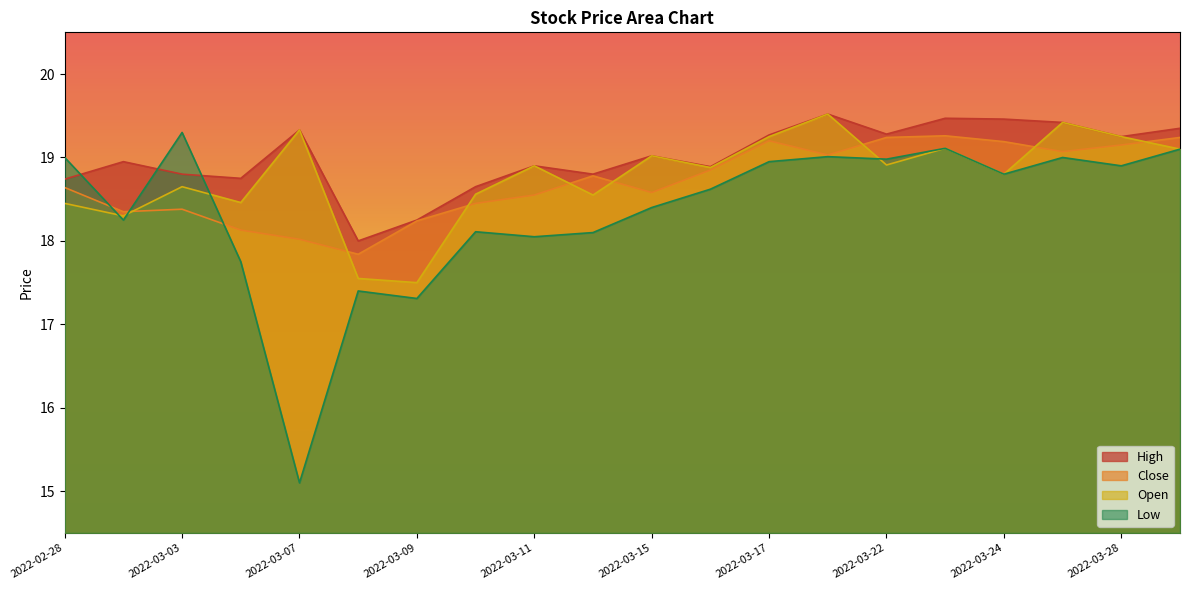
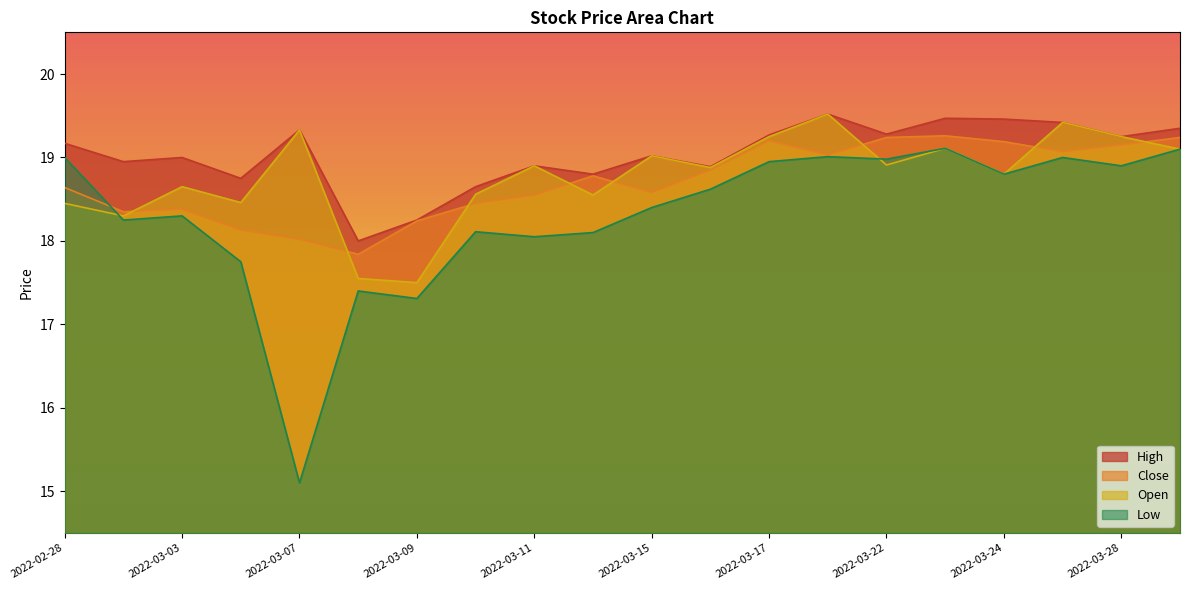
High, 2022-02-28: 18.7 -> 19.2
High, 2022-03-03: 18.8 -> 19.0
Low, 2022-03-03: 19.3 -> 18.3
